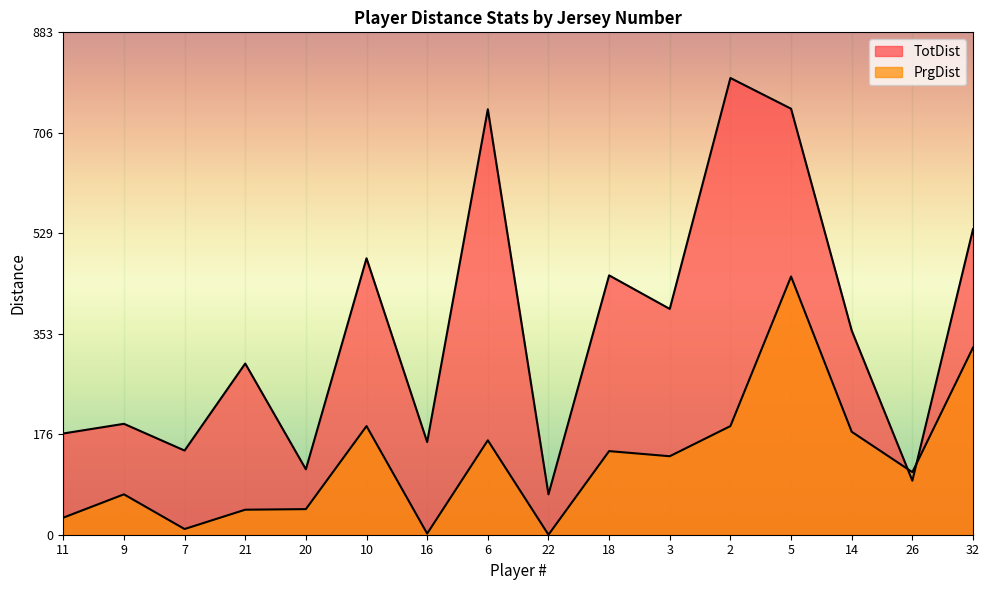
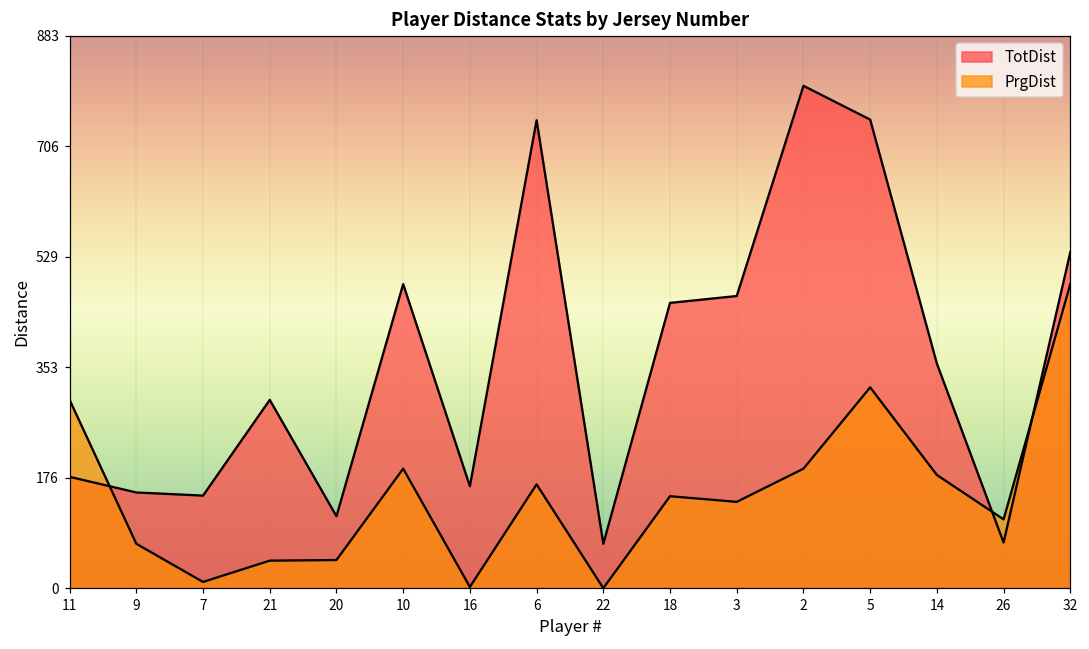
PrgDist, 11: 30 -> 300
TotDist, 9: 200 -> 150
TotDist, 3: 400 -> 470
PrgDist, 5: 450 -> 320
TotDist, 26: 100 -> 70
PrgDist, 32: 330 -> 490
